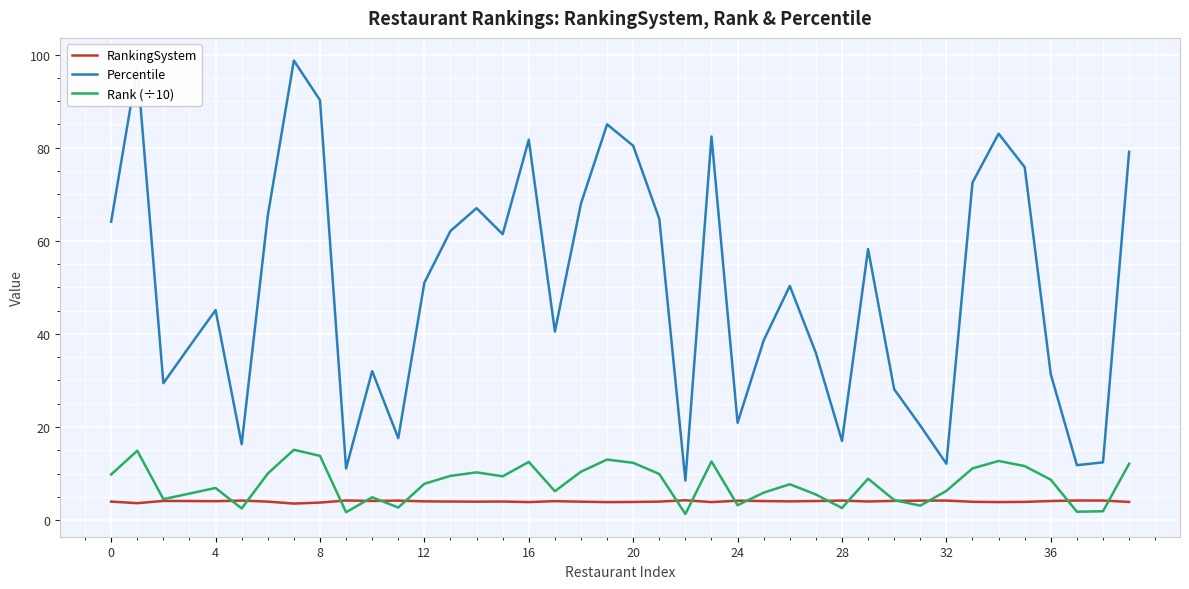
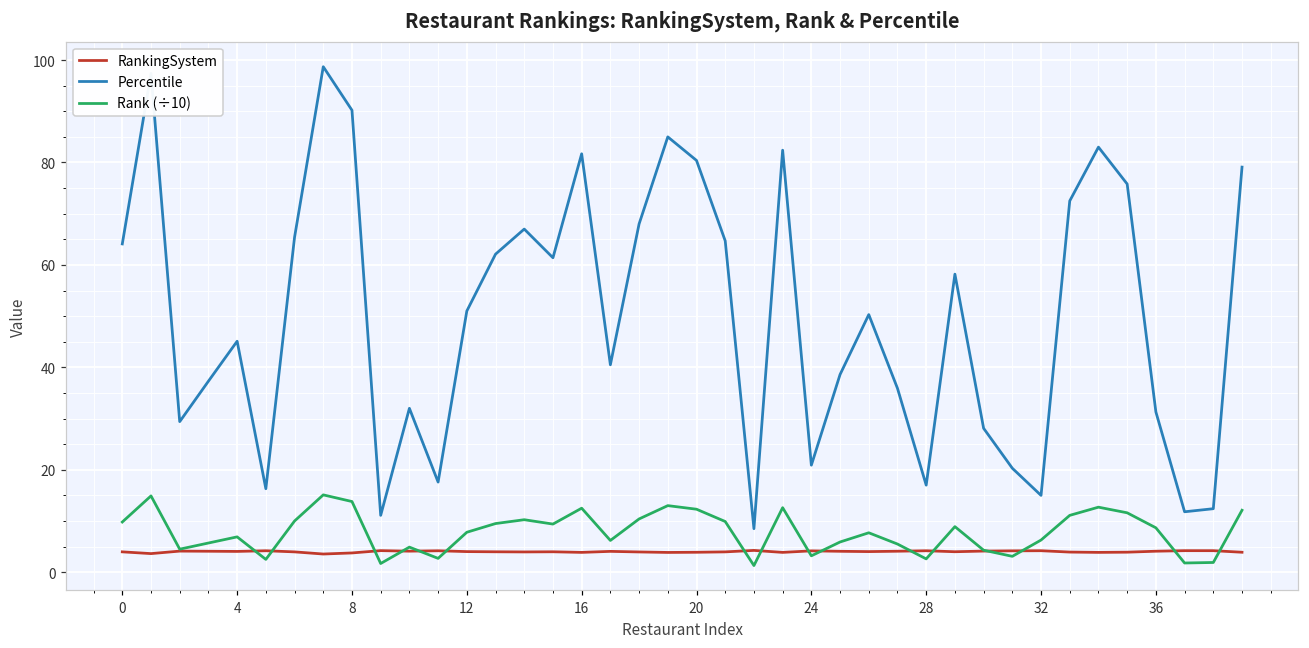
Percentile, 32: 12 -> 15
